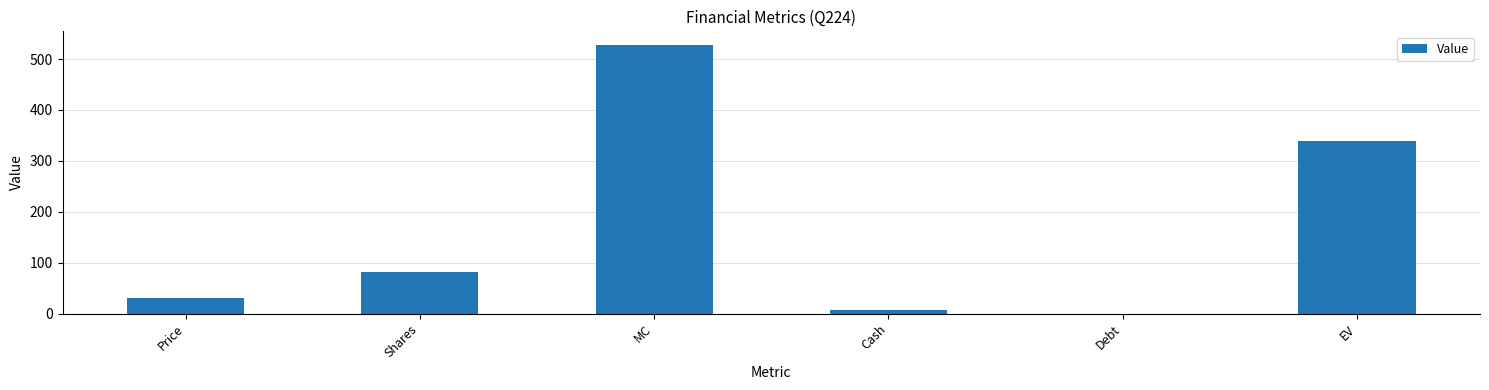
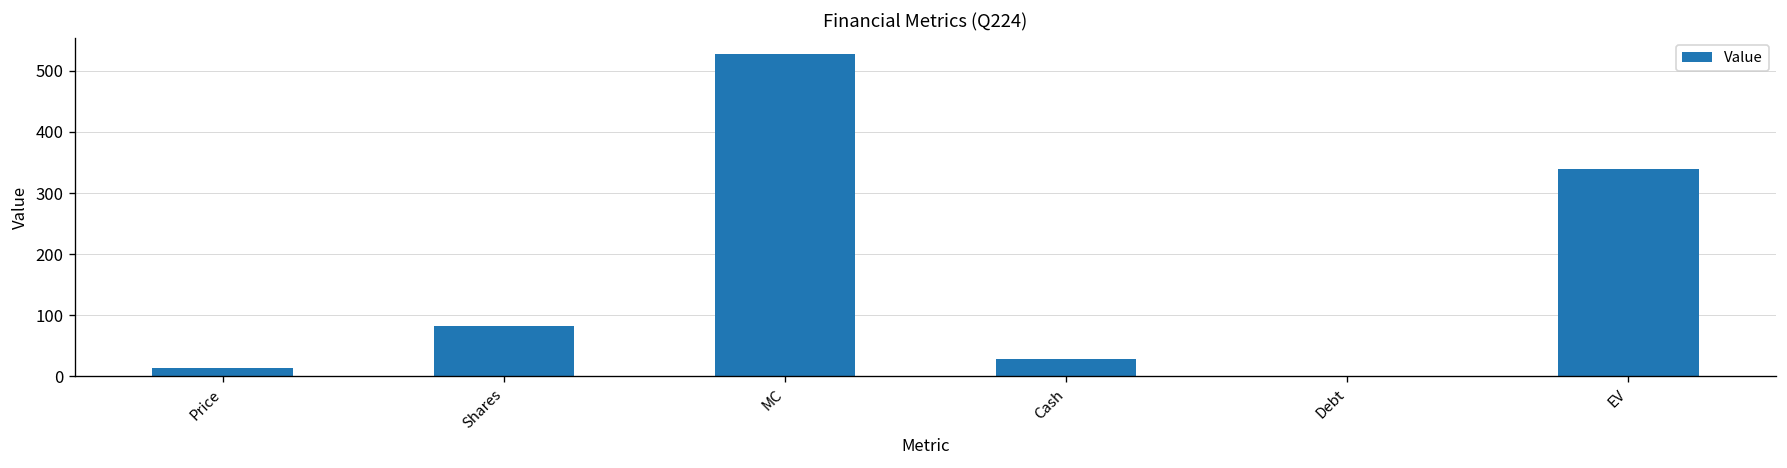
Price: 30 -> 10
Cash: 10 -> 30
